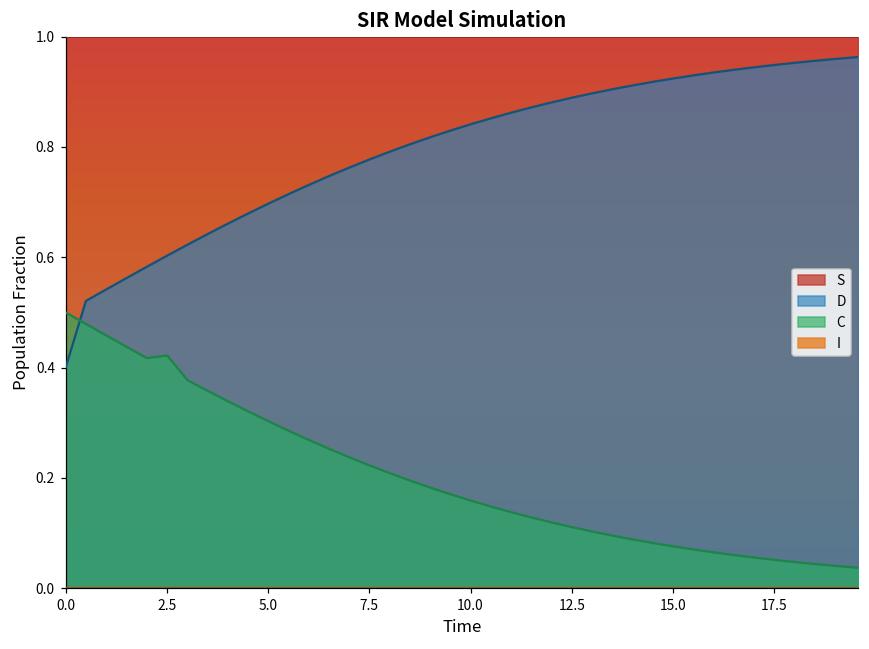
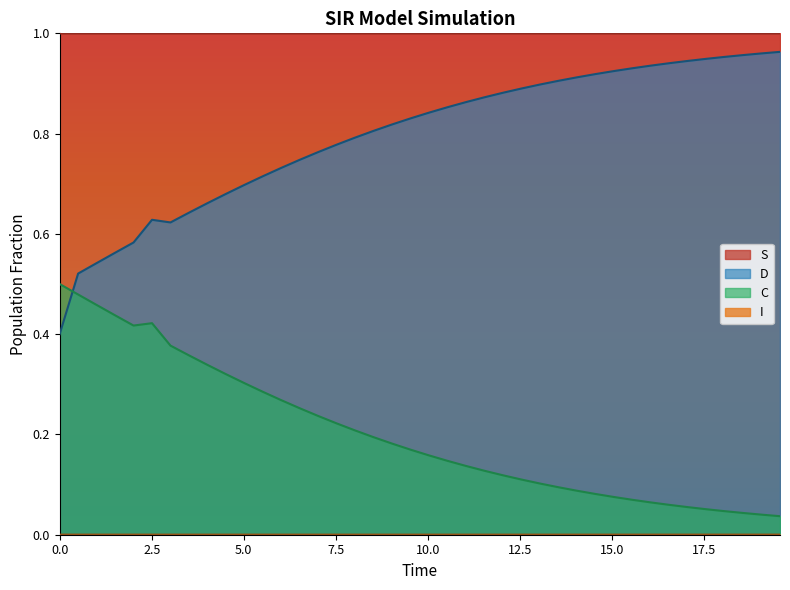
D, 2.5: 0.60 -> 0.63
